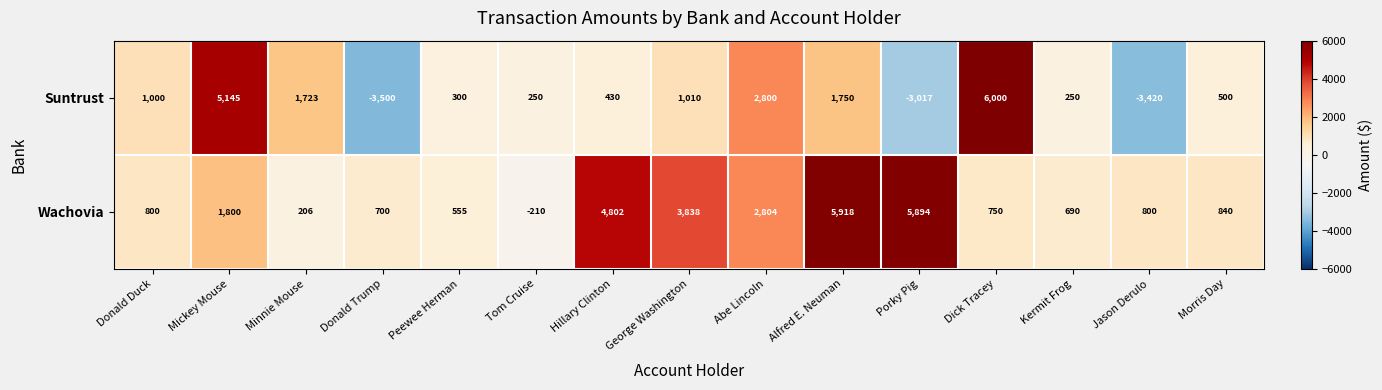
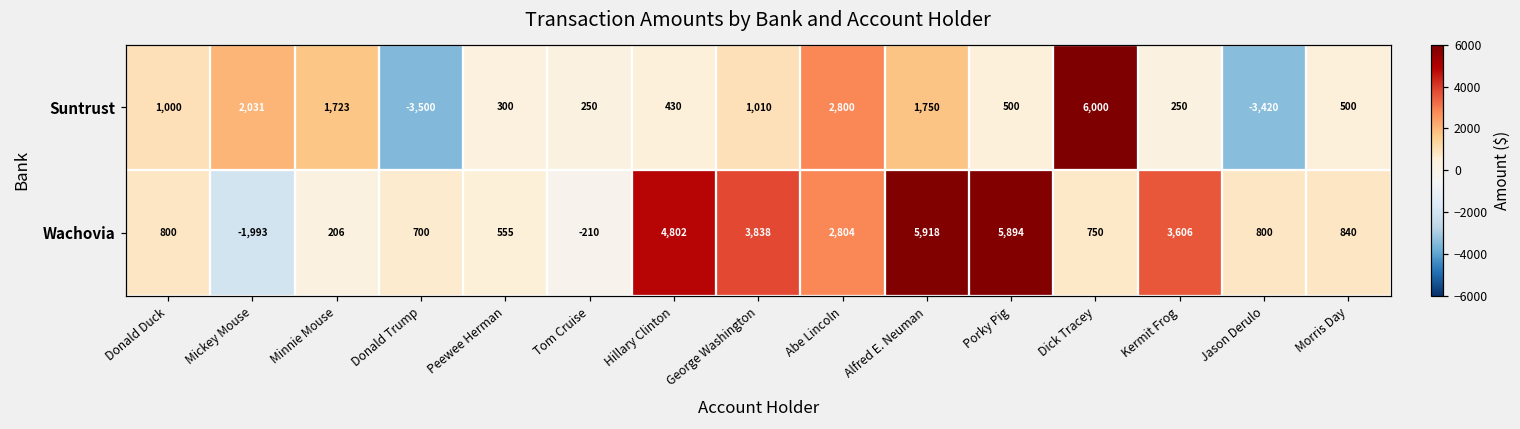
Suntrust, Mickey Mouse: 5,145 -> 2,031
Suntrust, Porky Pig: -3,017 -> 500
Wachovia, Mickey Mouse: 1,800 -> -1,993
Wachovia, Kermit Frog: 690 -> 3,606
